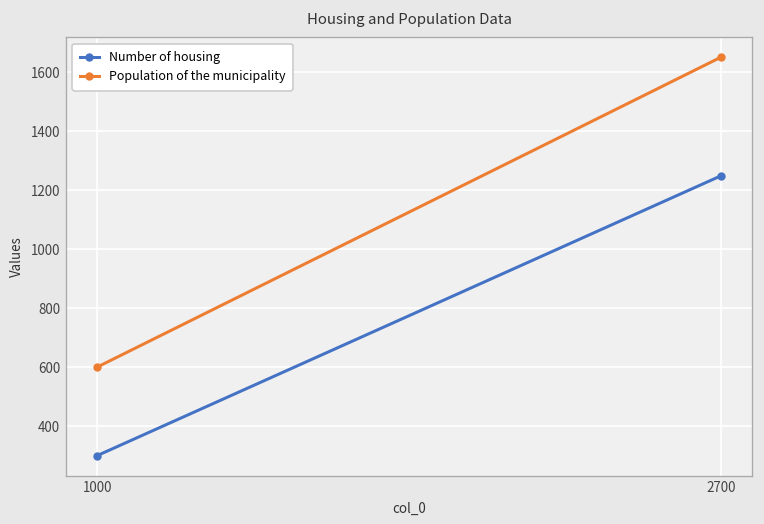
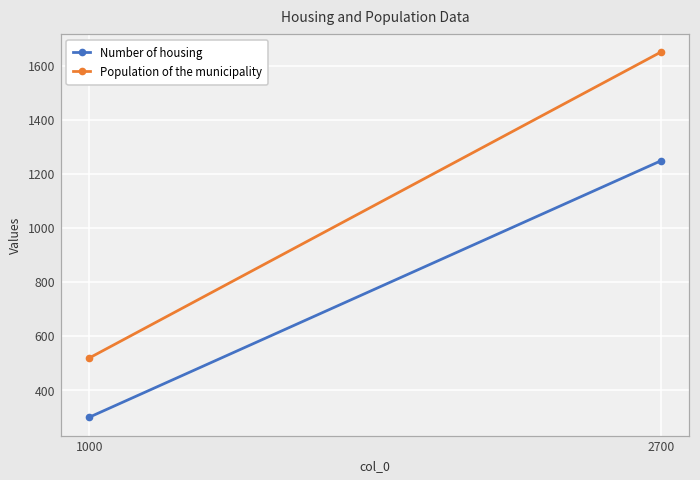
Population of the municipality, 1000: 600 -> 520
